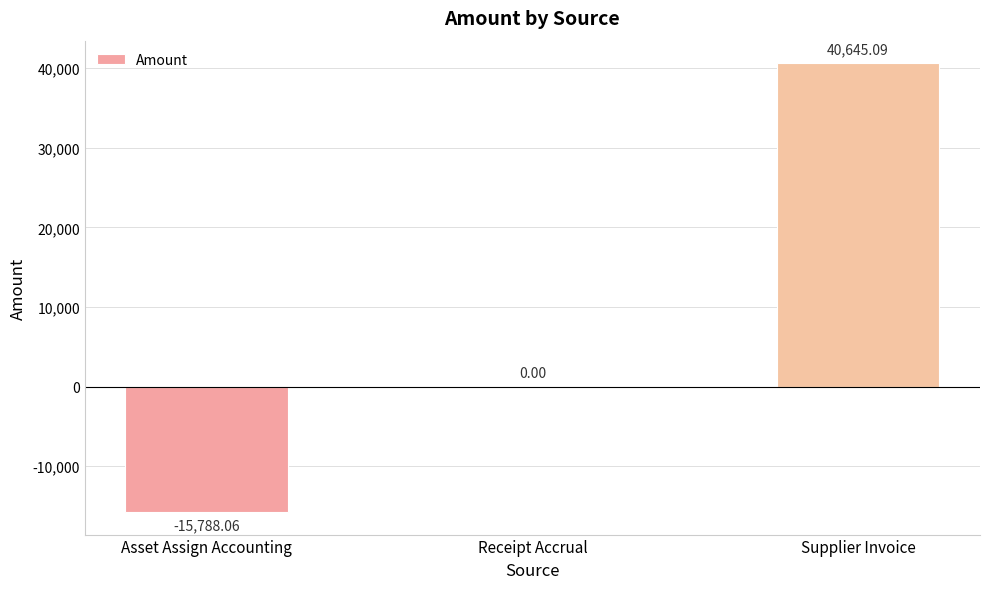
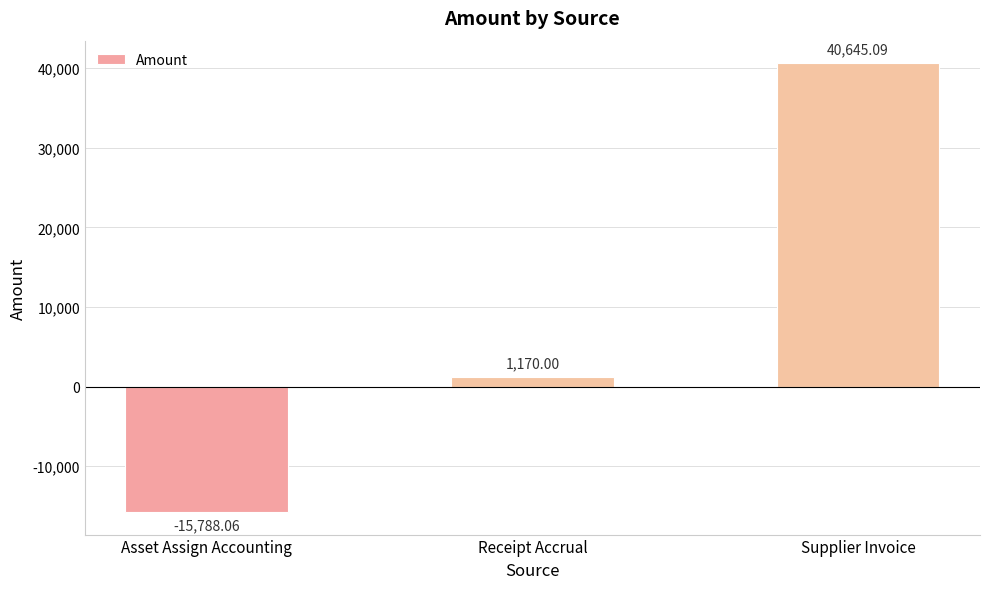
Receipt Accrual: 0.00 -> 1,170.00
